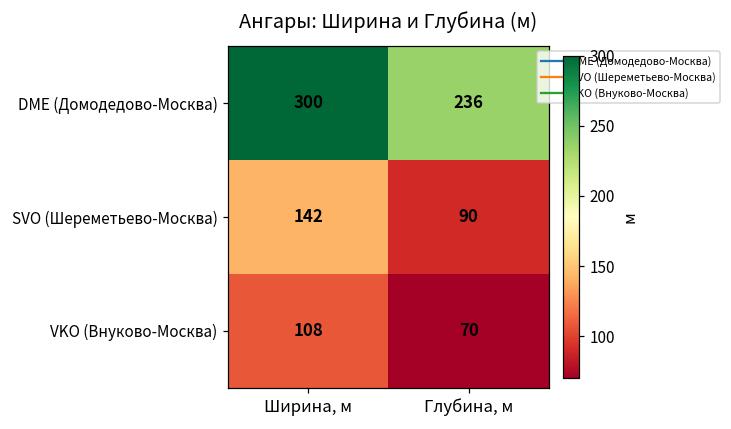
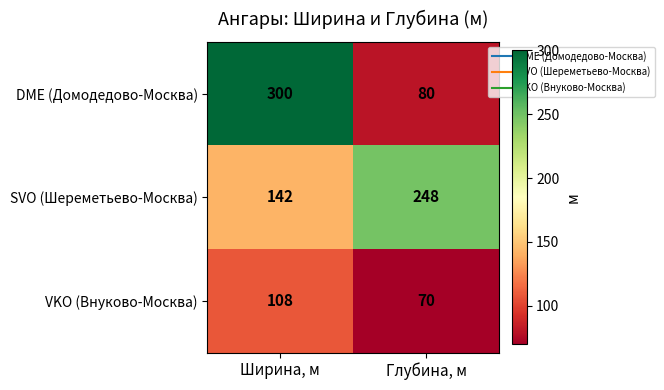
DME (Домодедово-Москва), Глубина, м: 236 -> 80
SVO (Шереметьево-Москва), Глубина, м: 90 -> 248
